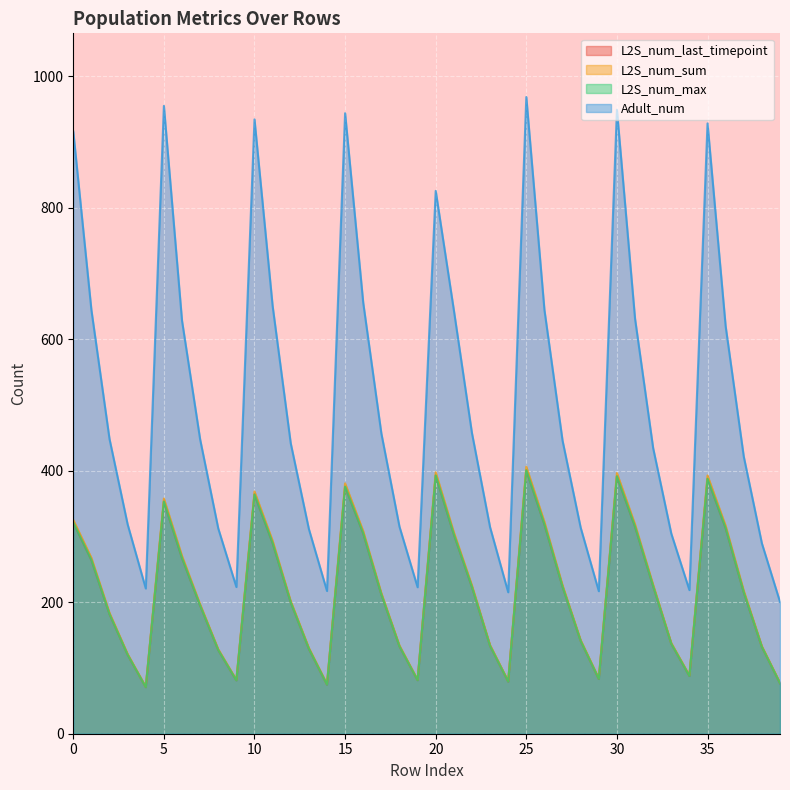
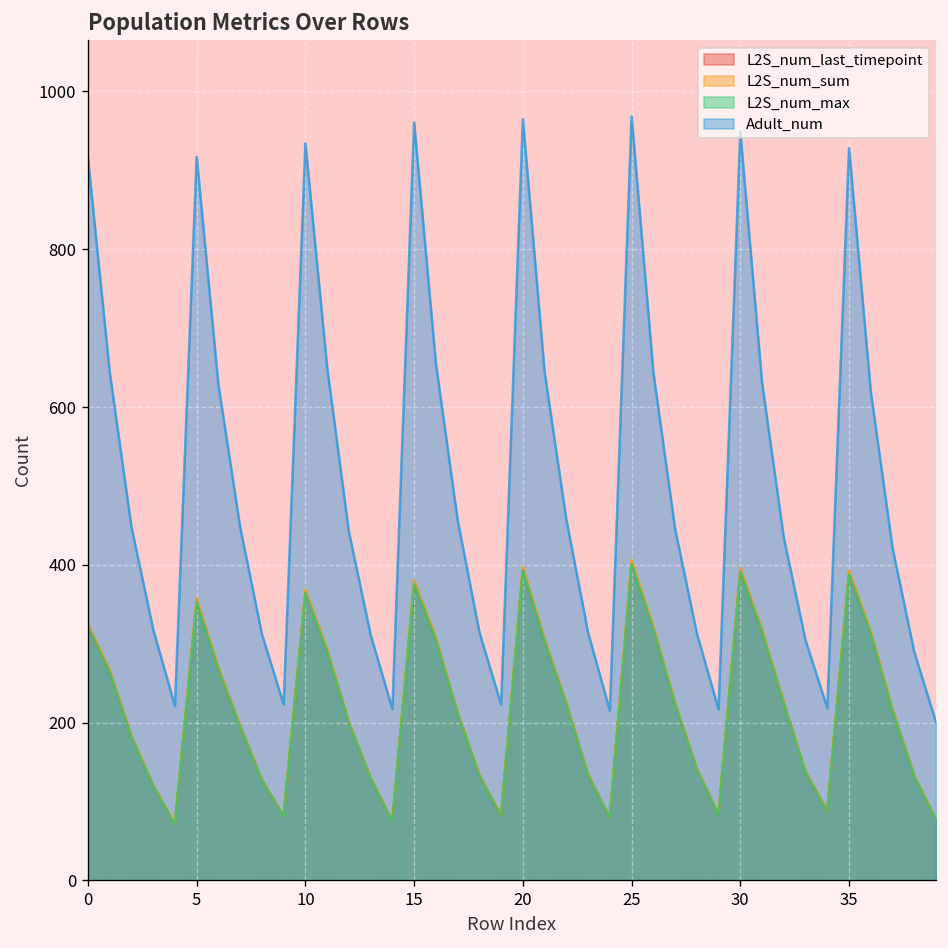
Adult_num, 5: 950 -> 920
Adult_num, 15: 940 -> 960
Adult_num, 20: 830 -> 960
